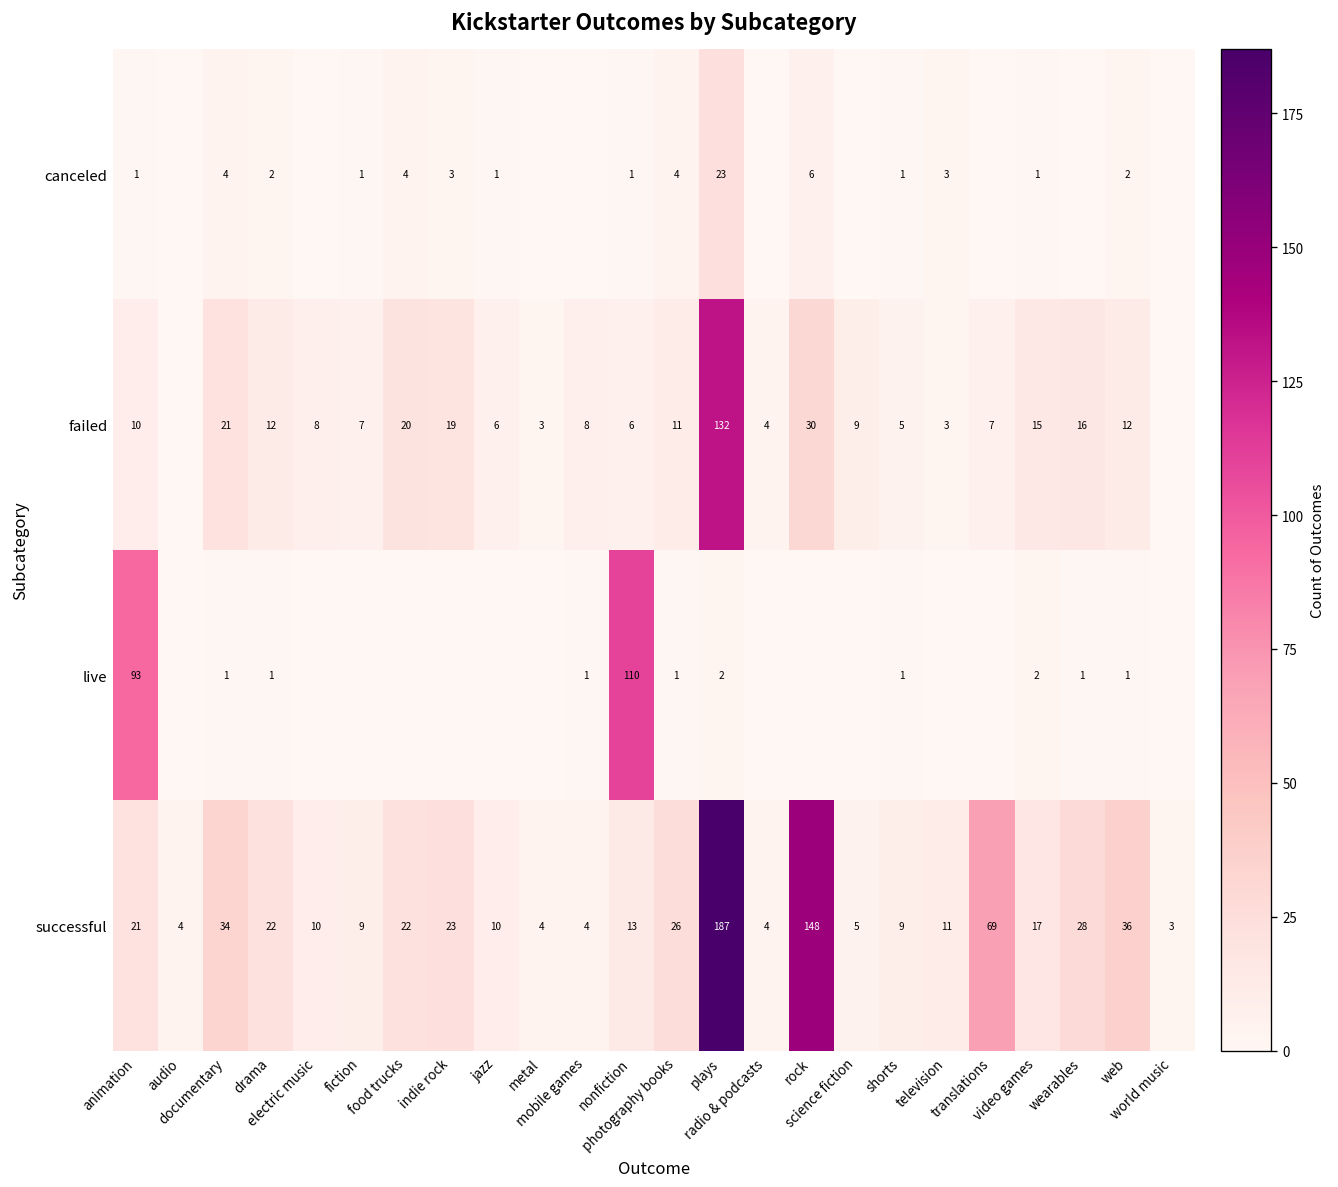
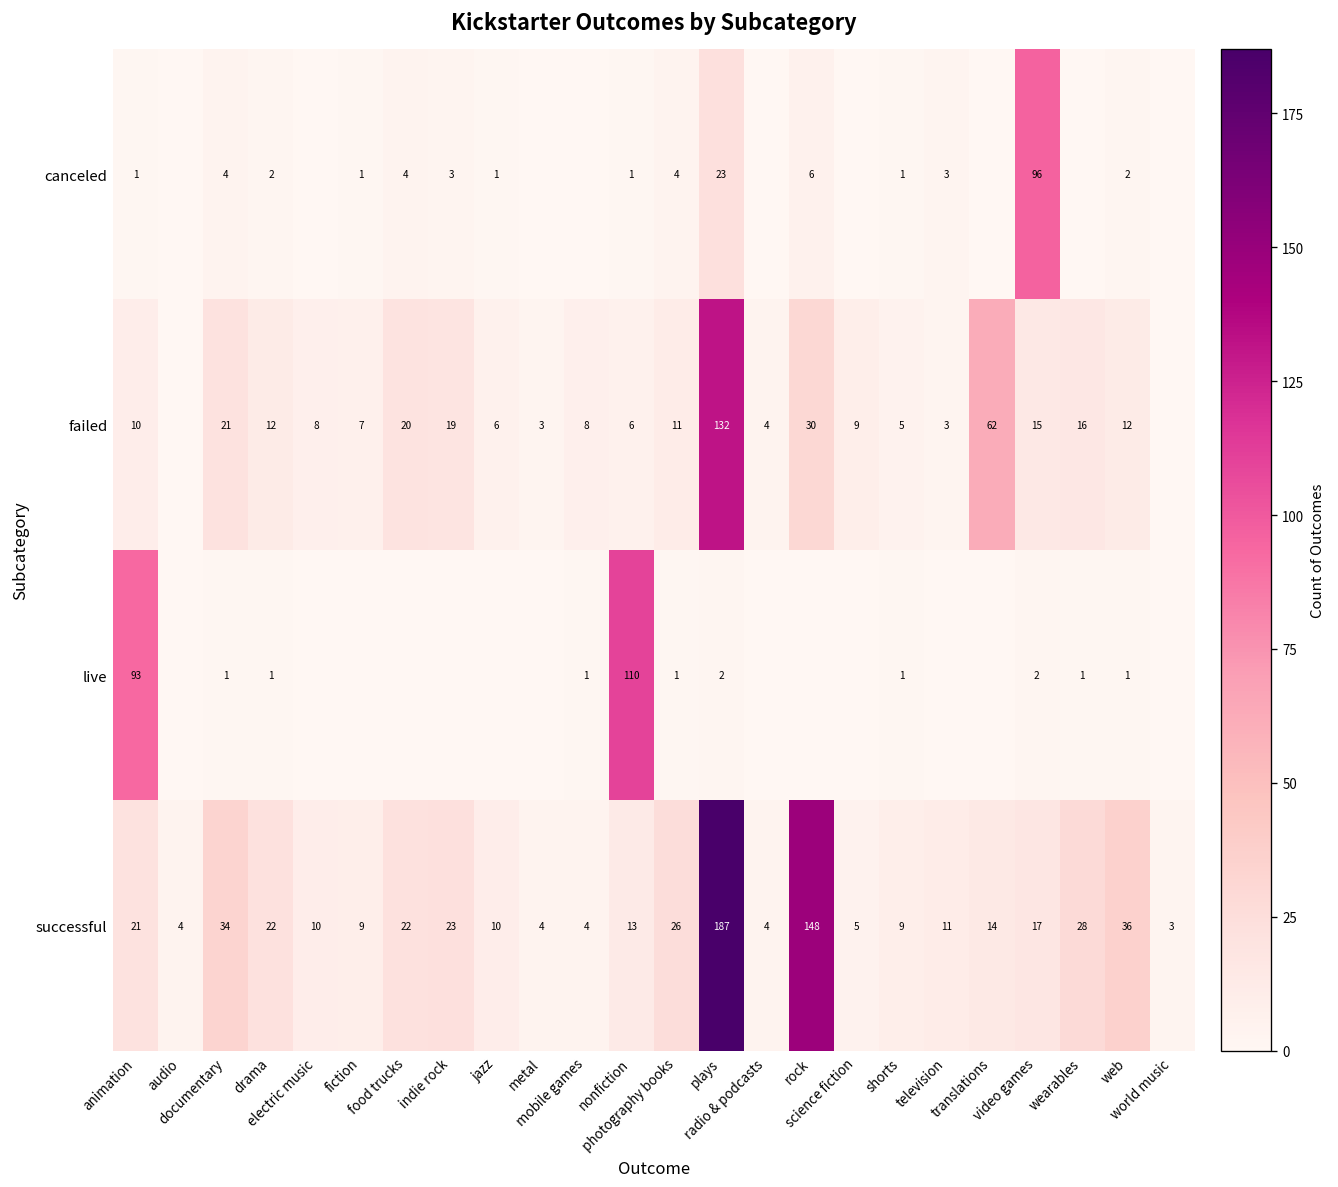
canceled, video games: 1 -> 96
failed, translations: 7 -> 62
successful, translations: 69 -> 14
